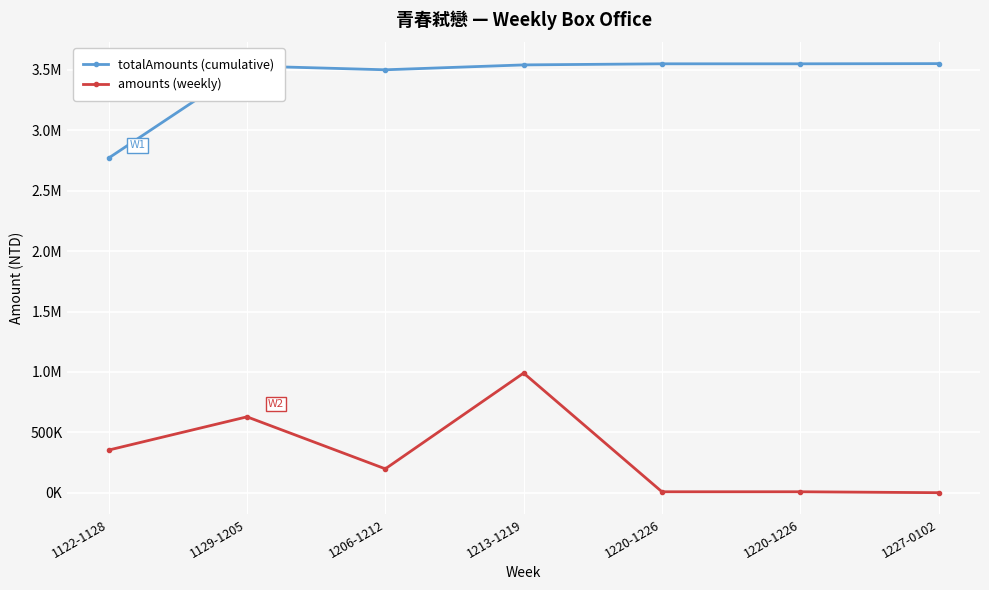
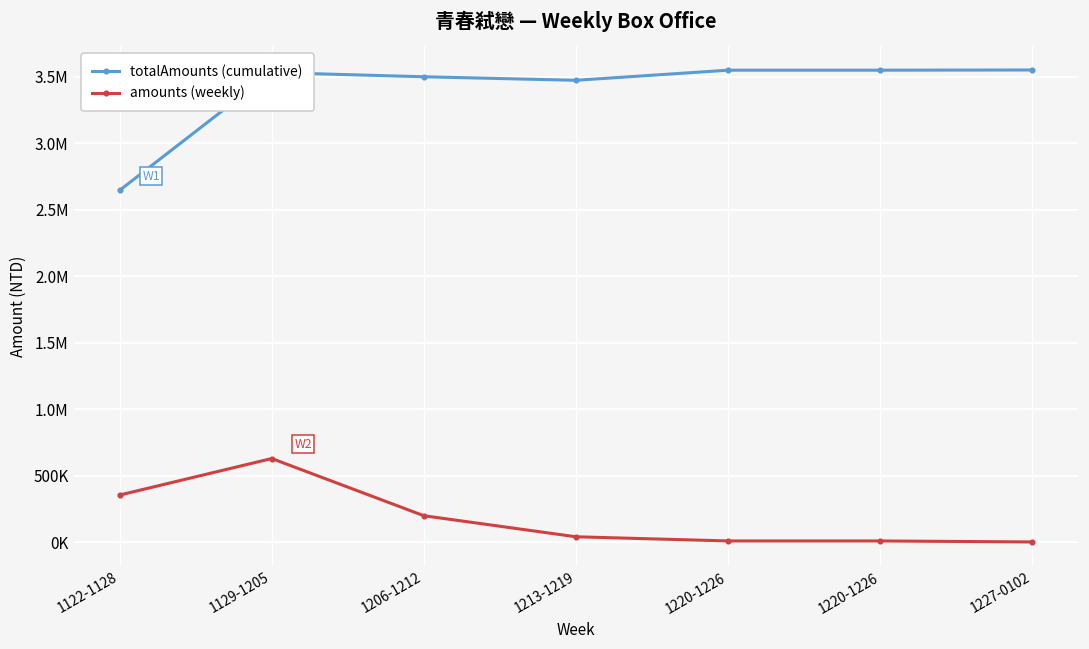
totalAmounts (cumulative), 1122-1128: 2770000 -> 2650000
totalAmounts (cumulative), 1213-1219: 3540000 -> 3470000
amounts (weekly), 1213-1219: 990000 -> 40000
